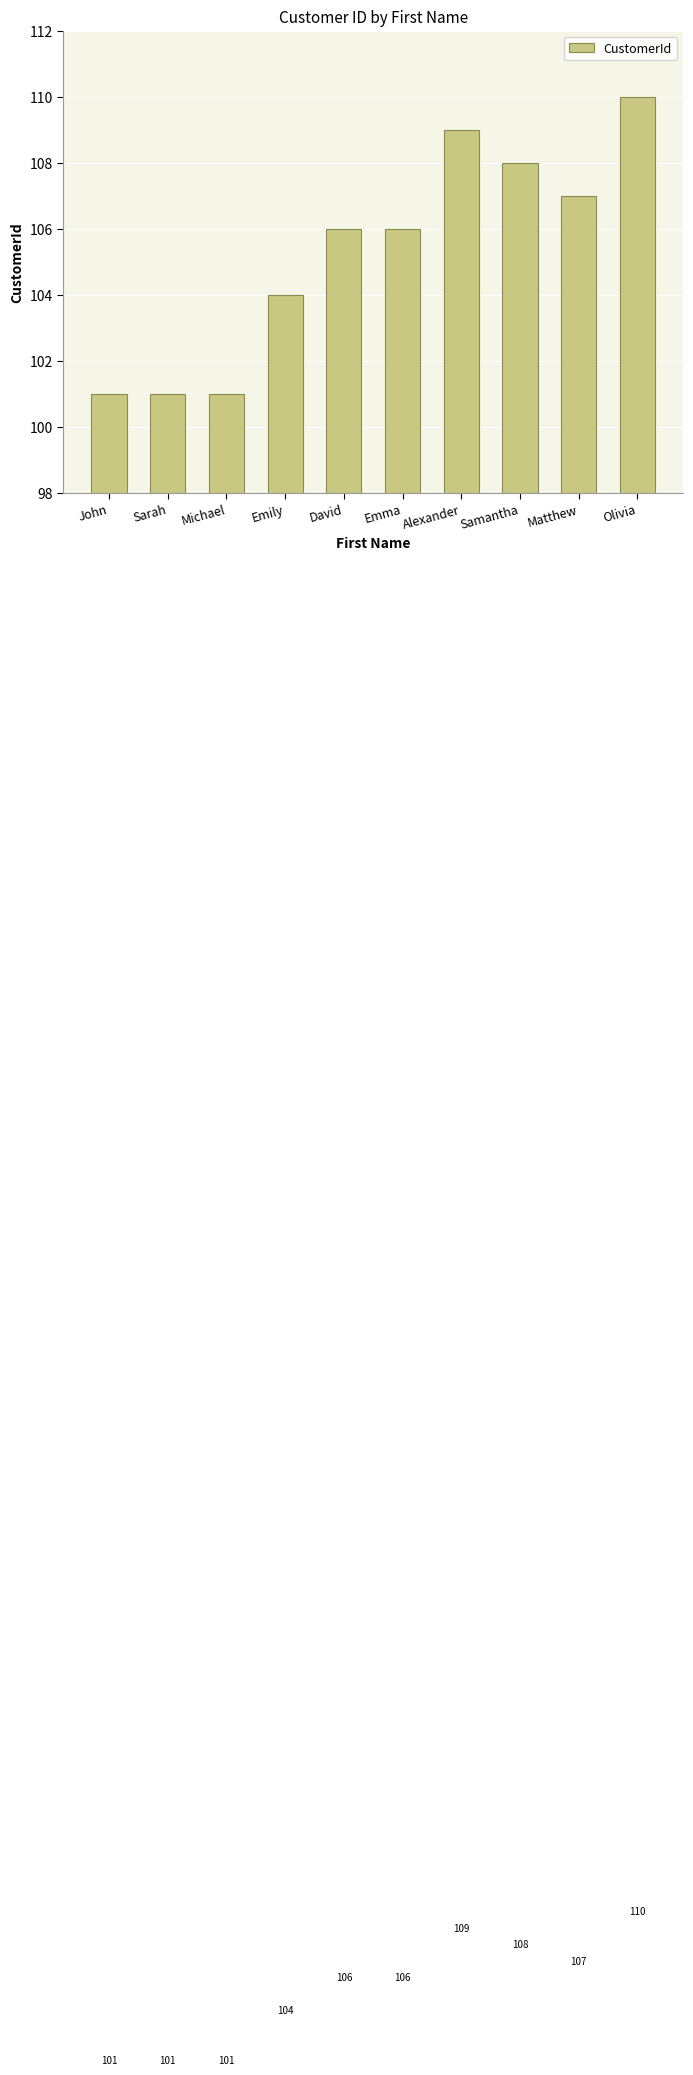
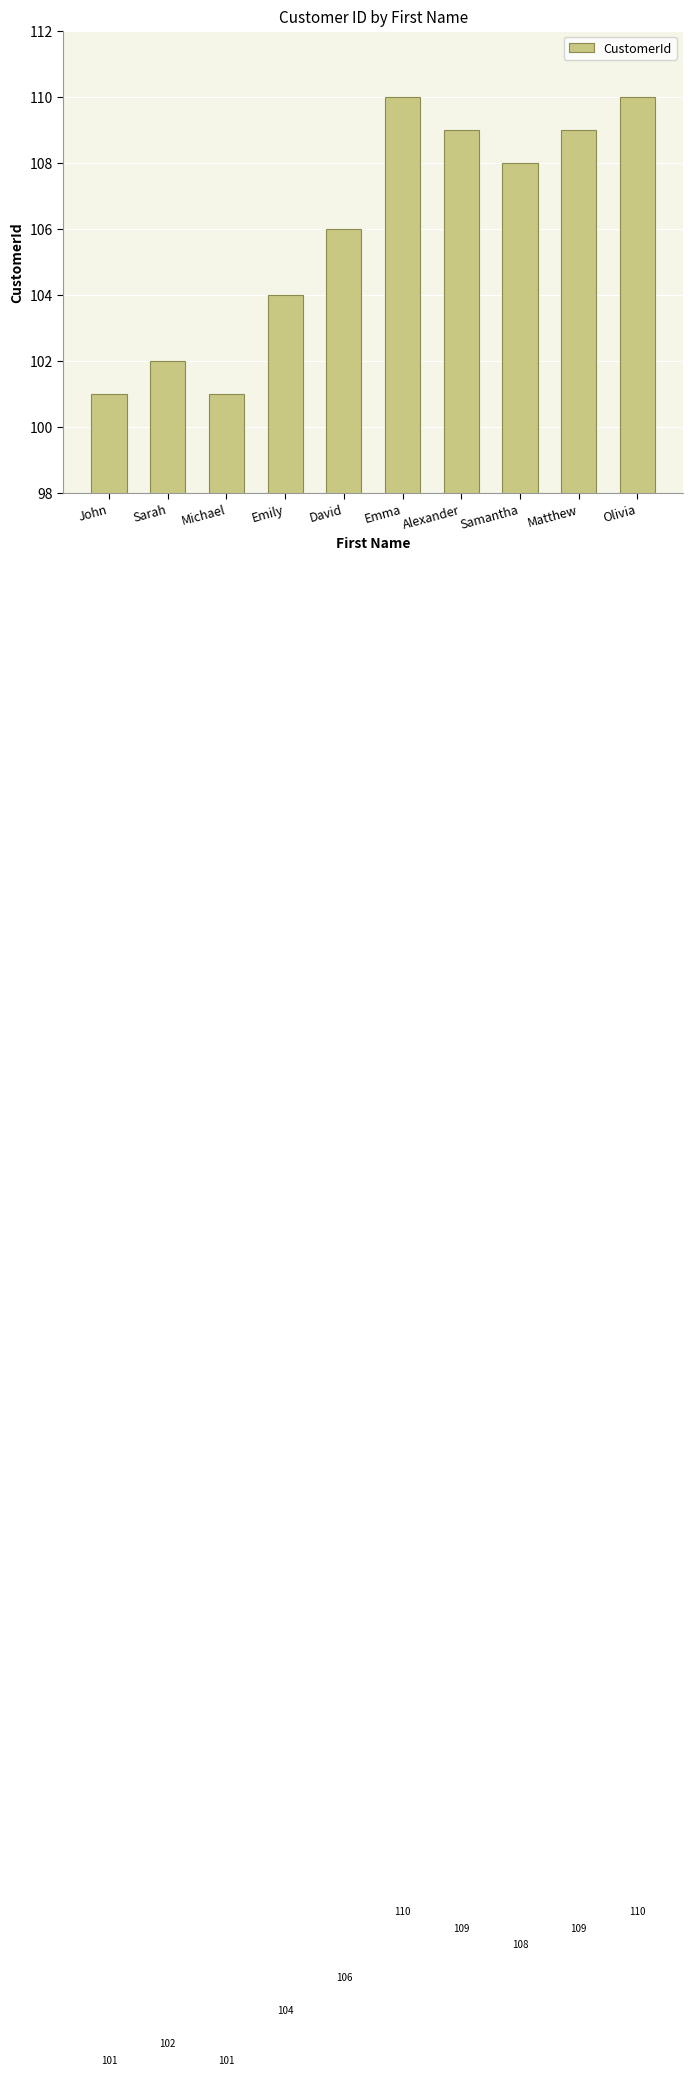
Sarah: 101 -> 102
Emma: 106 -> 110
Matthew: 107 -> 109
